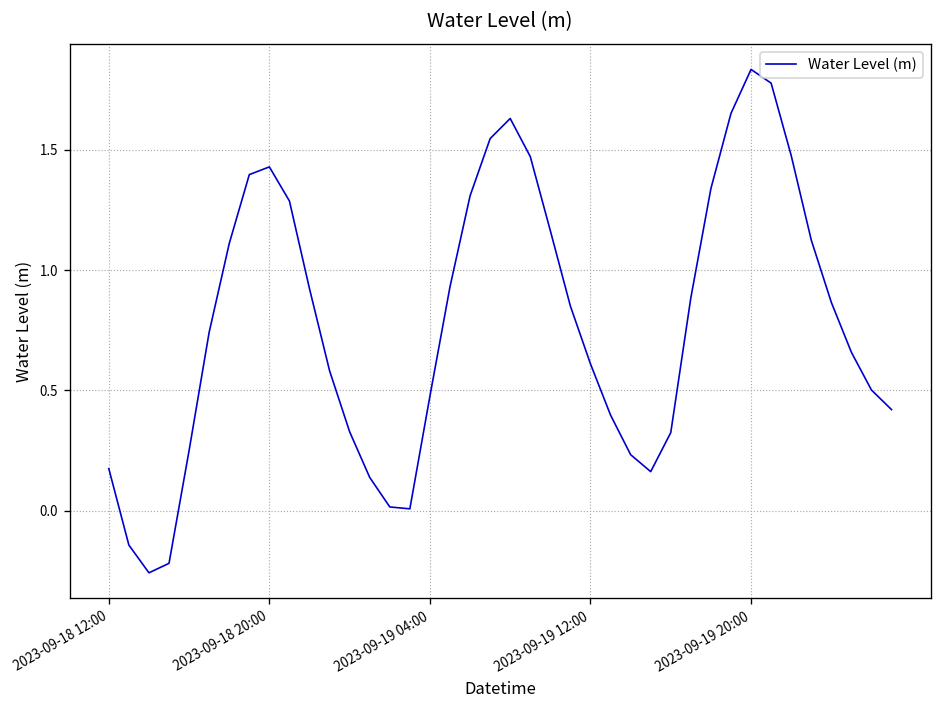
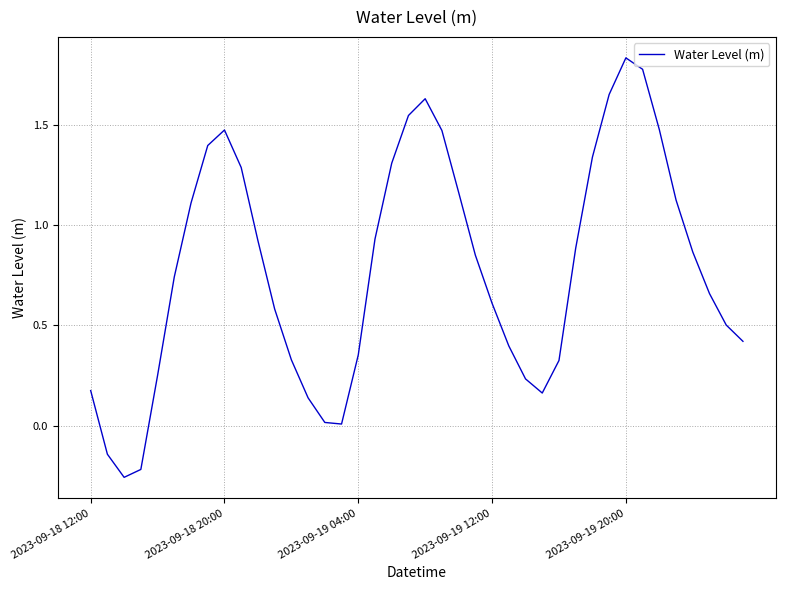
2023-09-18 20:00: 1.43 -> 1.47
2023-09-19 04:00: 0.48 -> 0.35
